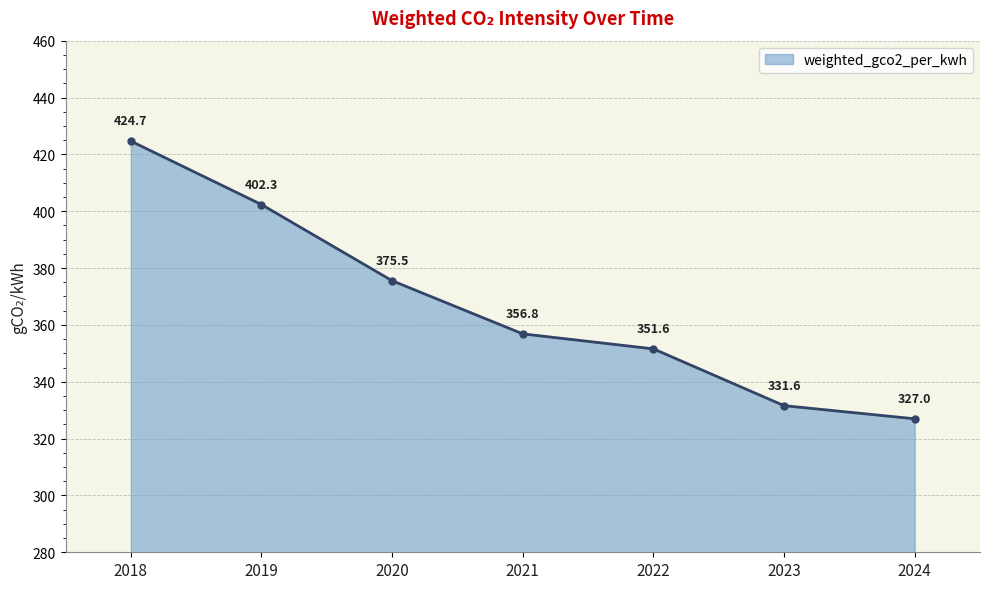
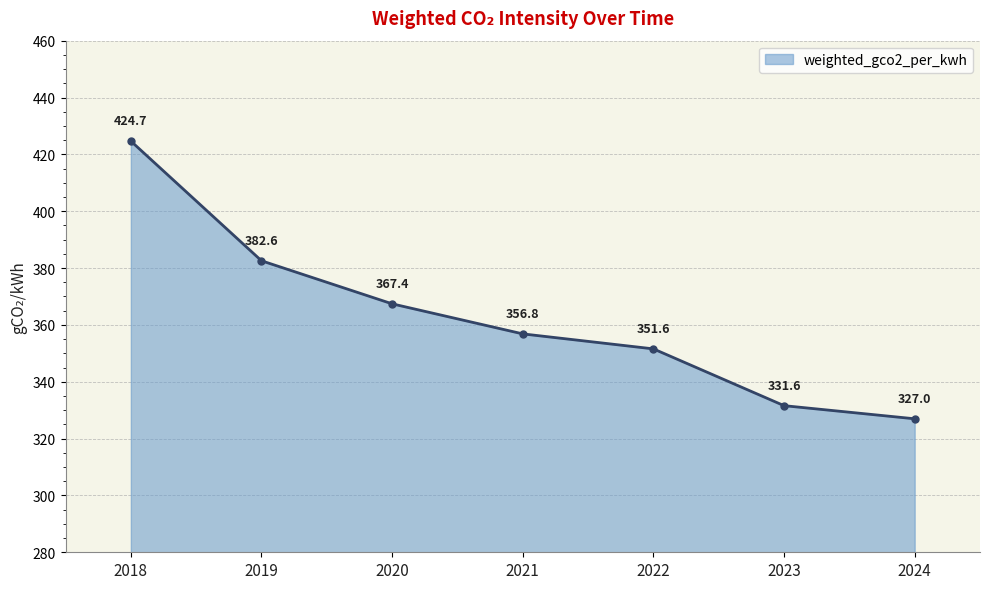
weighted_gco2_per_kwh, 2019: 402.3 -> 382.6
weighted_gco2_per_kwh, 2020: 375.5 -> 367.4
